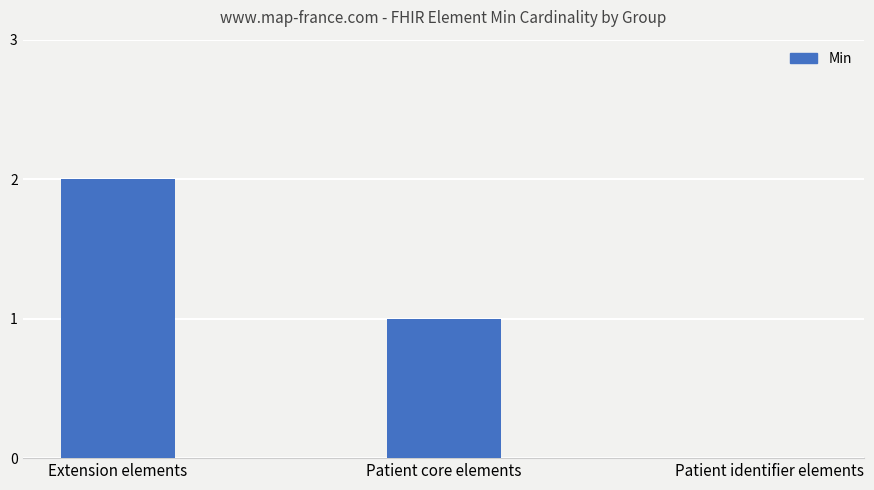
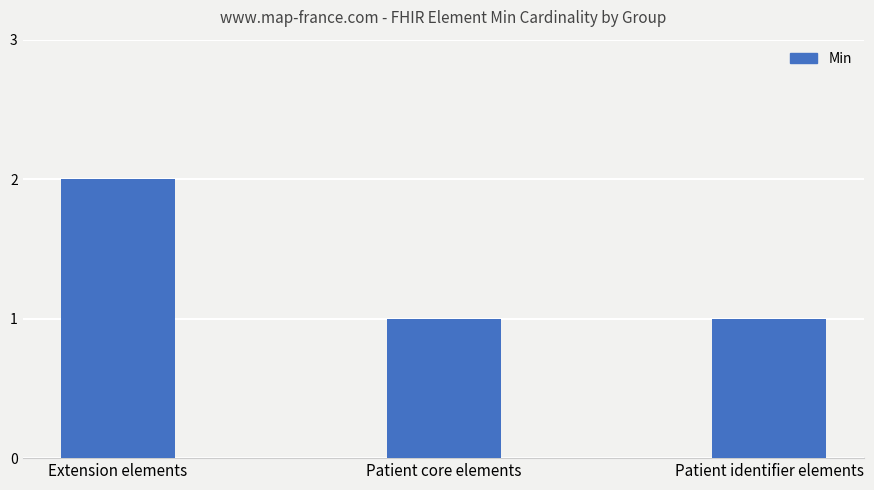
Patient identifier elements: 0 -> 1
